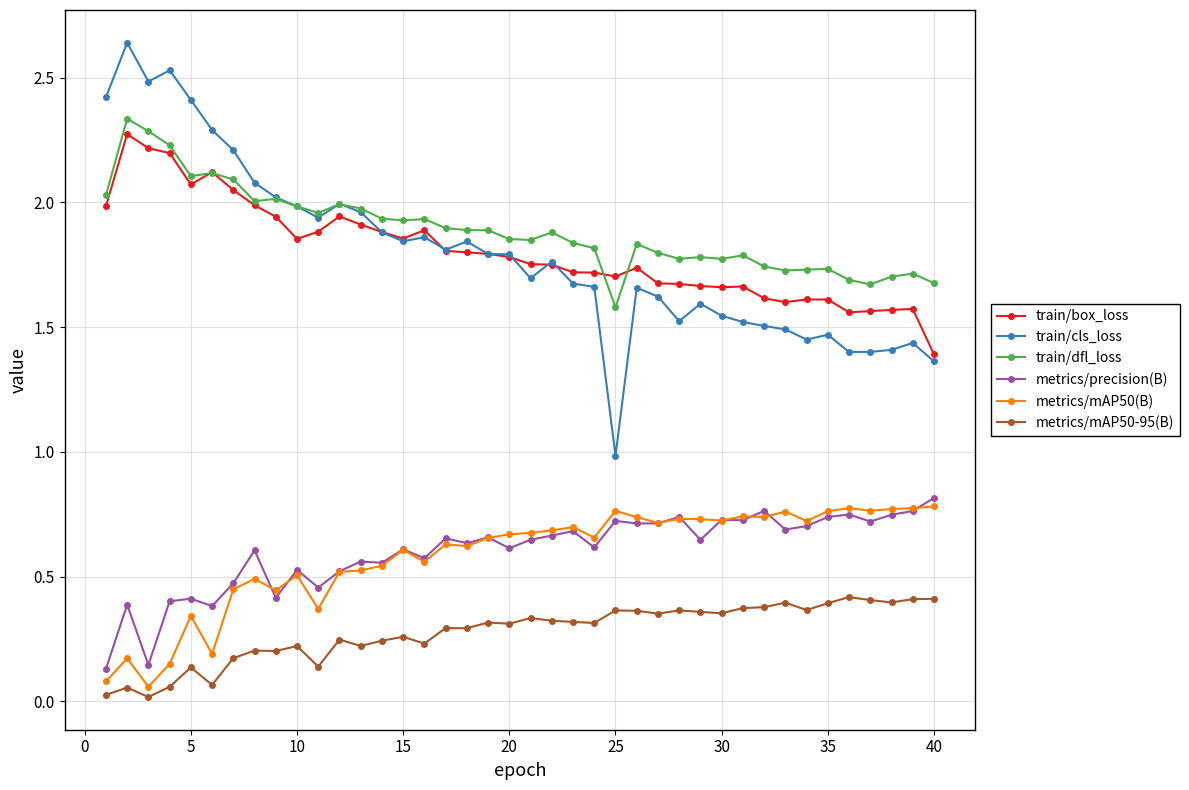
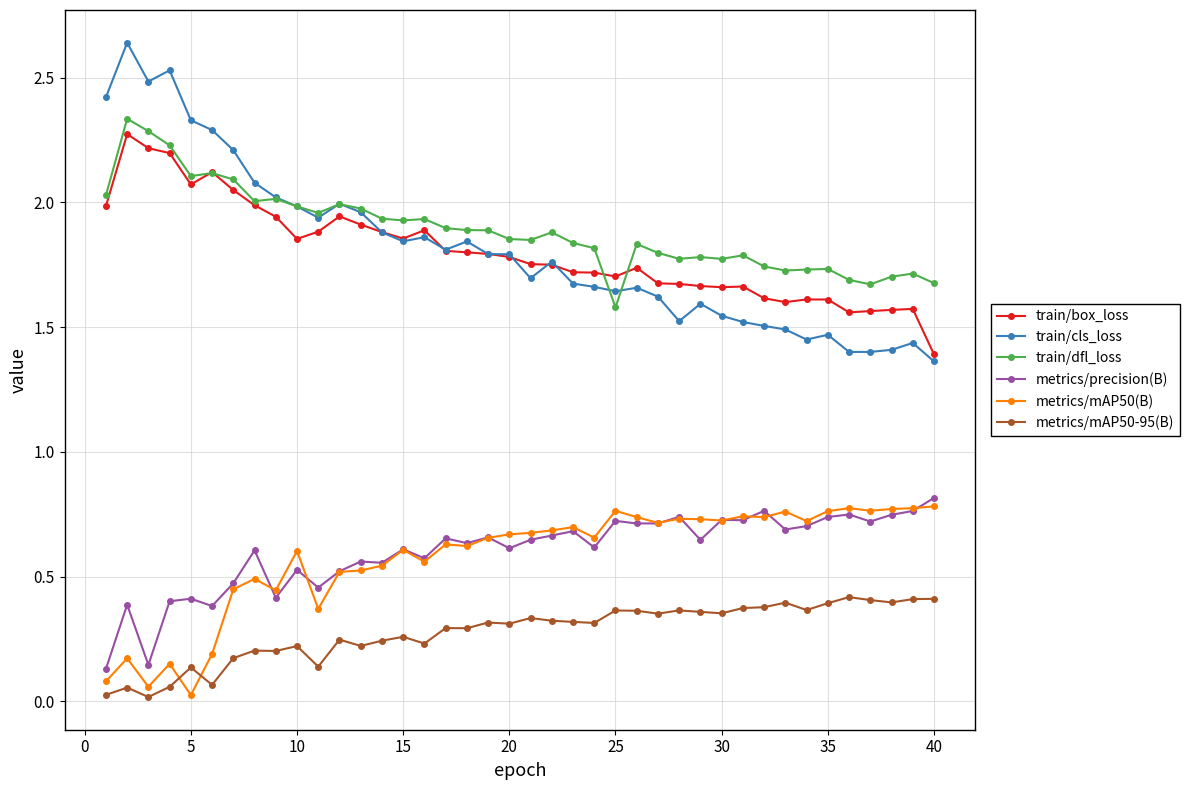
train/cls_loss, 5: 2.41 -> 2.33
metrics/mAP50(B), 5: 0.34 -> 0.02
metrics/mAP50(B), 10: 0.51 -> 0.60
train/cls_loss, 25: 0.98 -> 1.64
